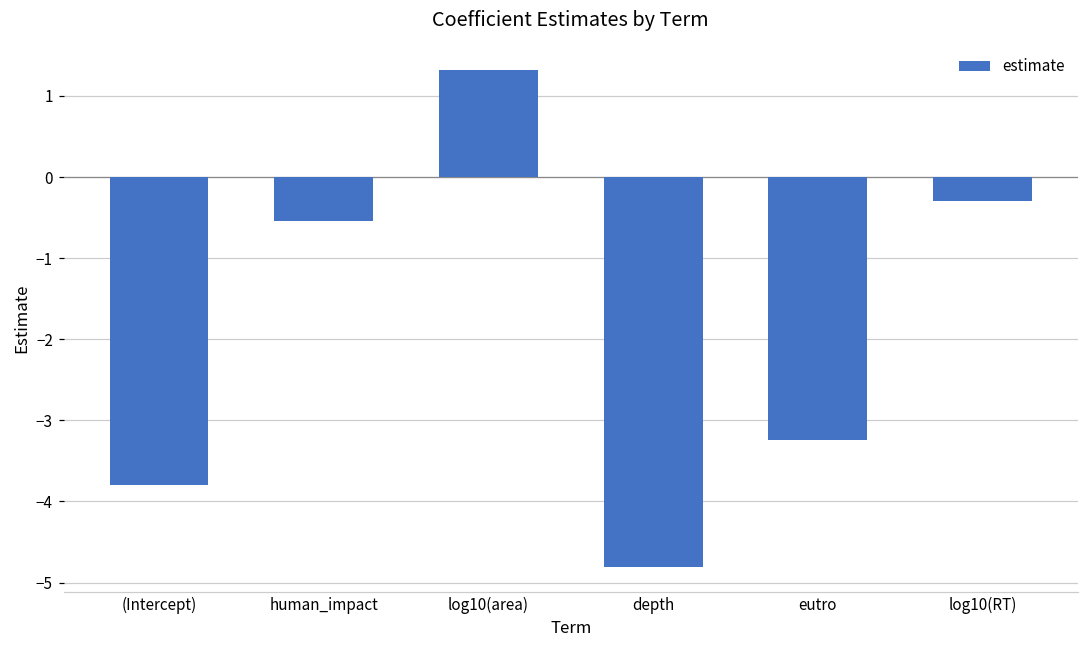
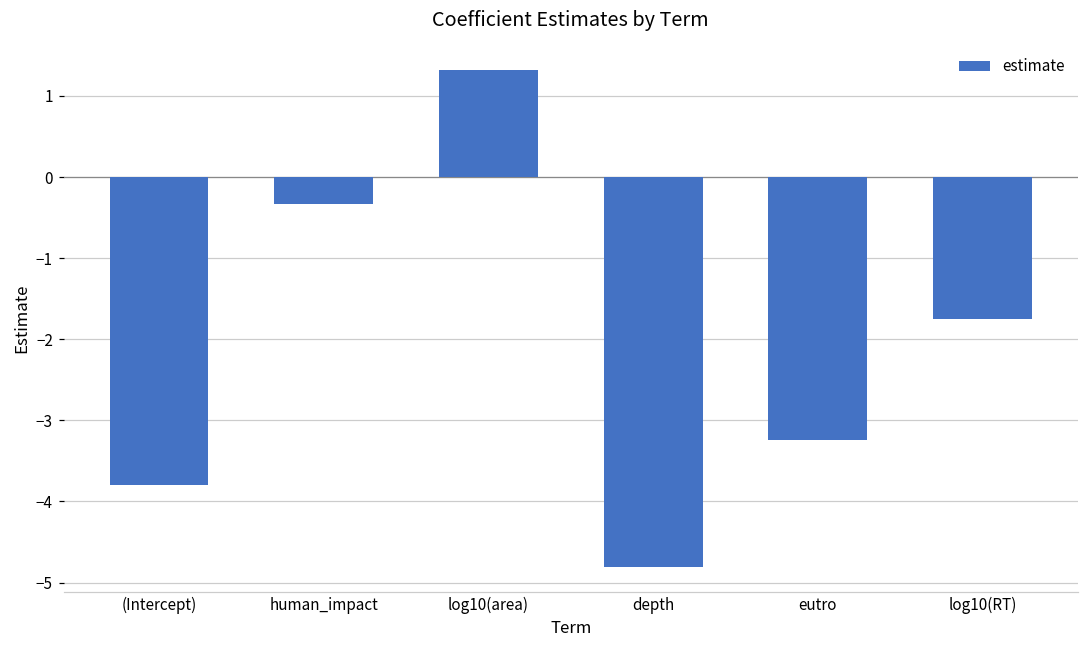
human_impact: -0.5 -> -0.3
log10(RT): -0.3 -> -1.7
